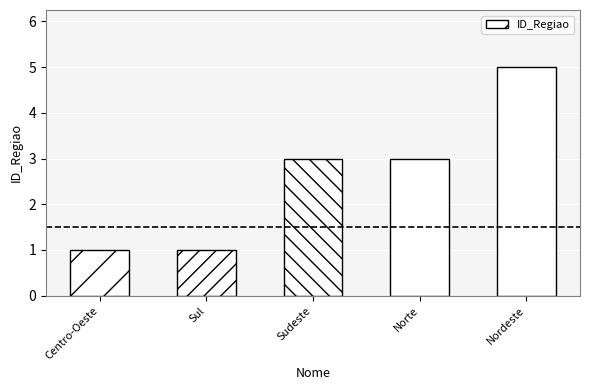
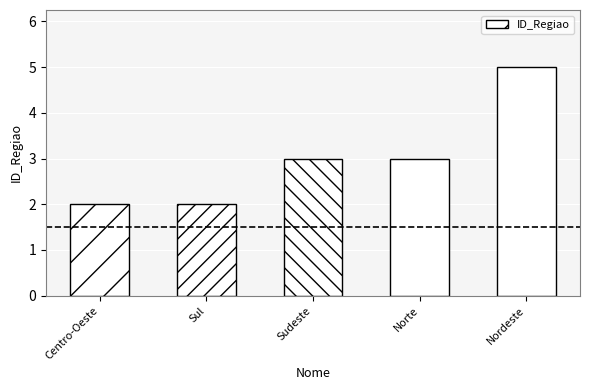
Centro-Oeste: 1 -> 2
Sul: 1 -> 2
